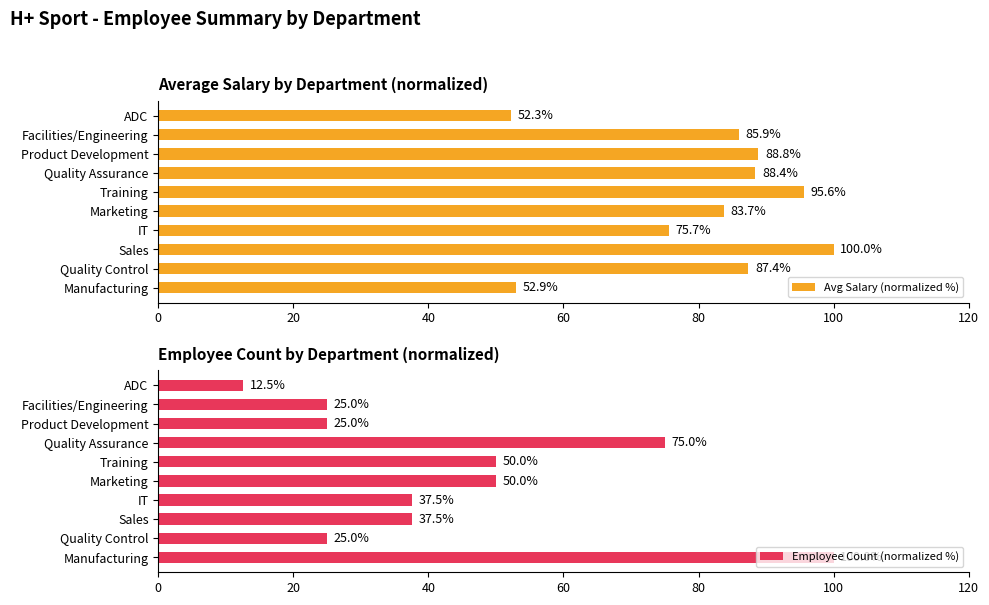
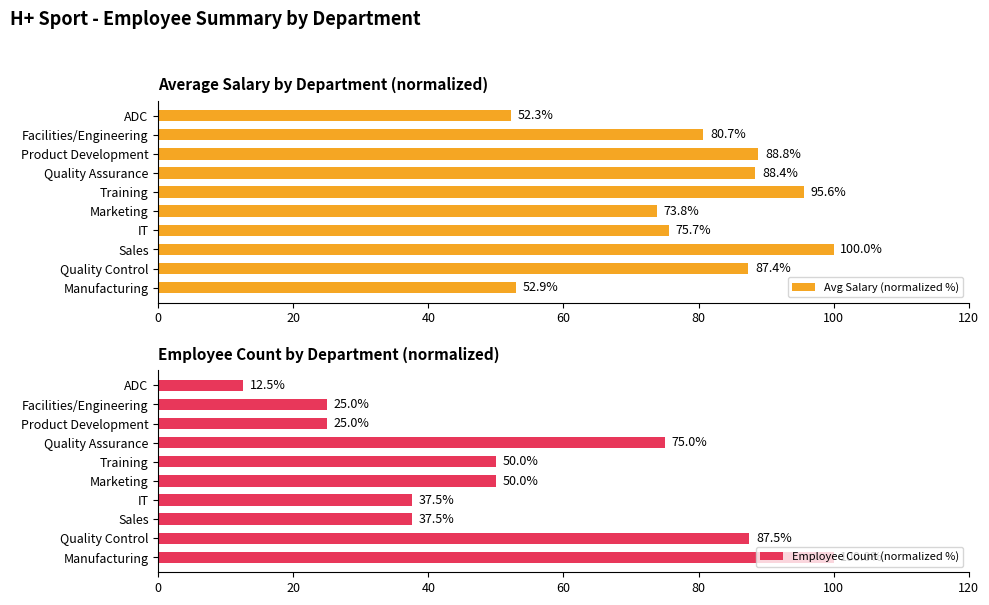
Average Salary by Department (normalized), Facilities/Engineering: 85.9% -> 80.7%
Average Salary by Department (normalized), Marketing: 83.7% -> 73.8%
Employee Count by Department (normalized), Quality Control: 25.0% -> 87.5%
